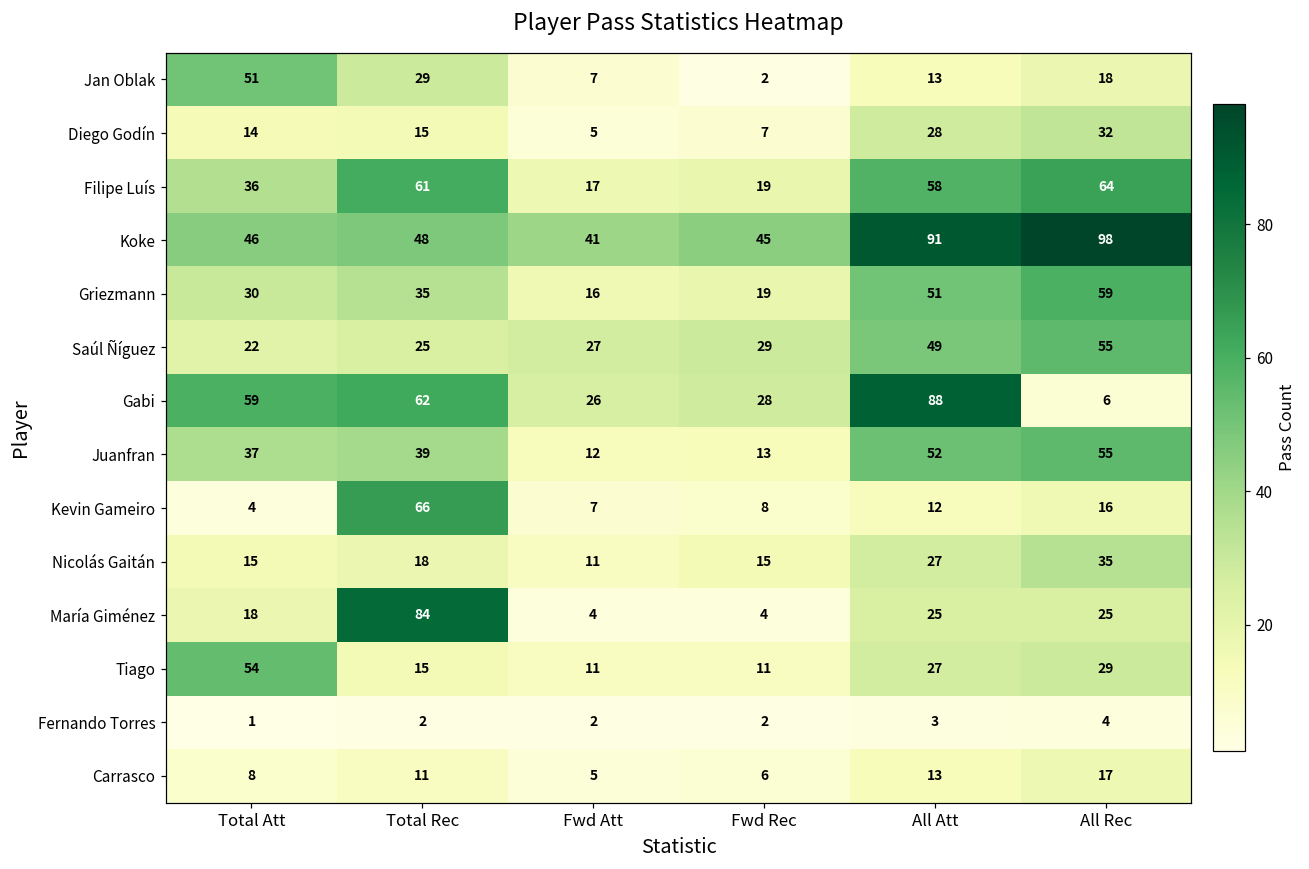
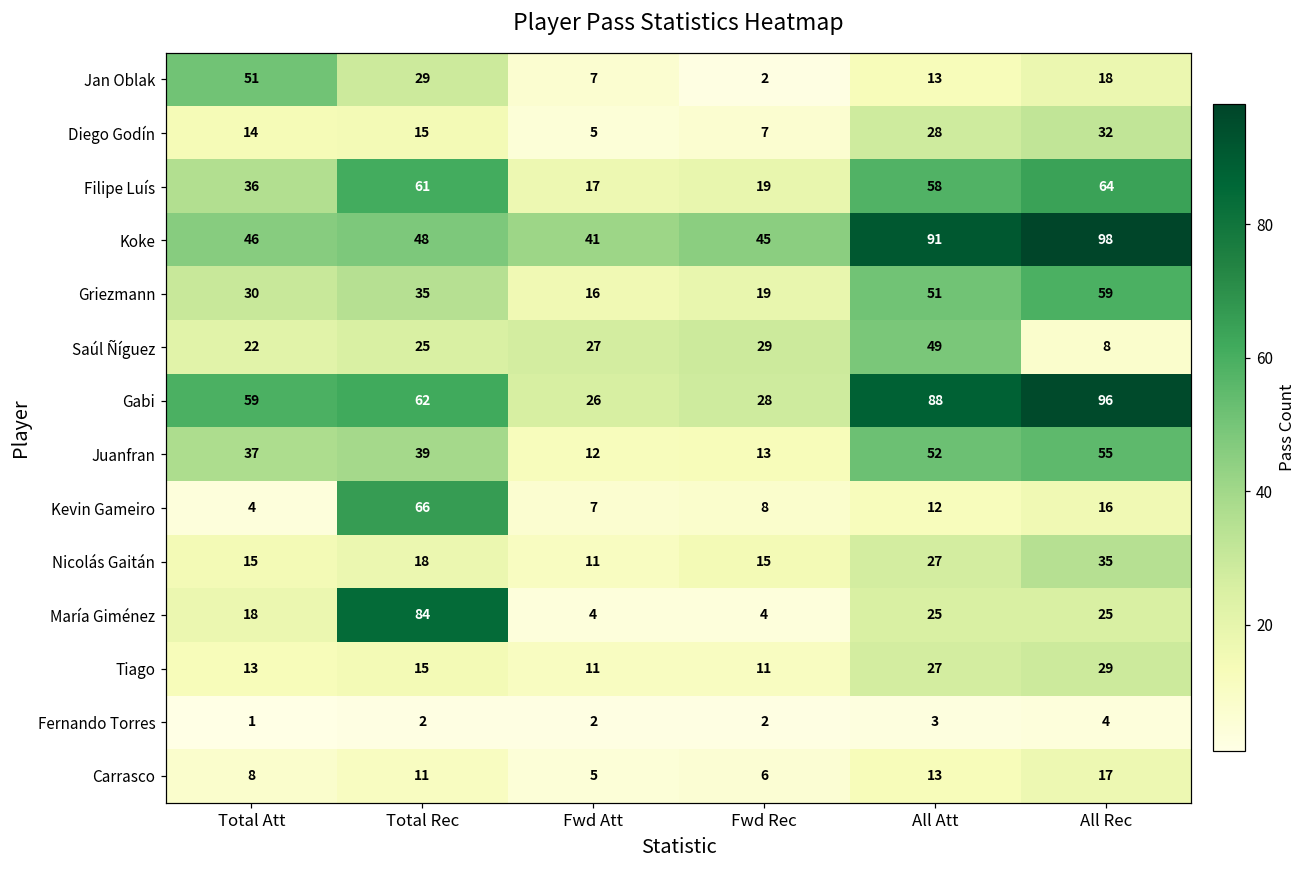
Saúl Ñíguez, All Rec: 55 -> 8
Gabi, All Rec: 6 -> 96
Tiago, Total Att: 54 -> 13
